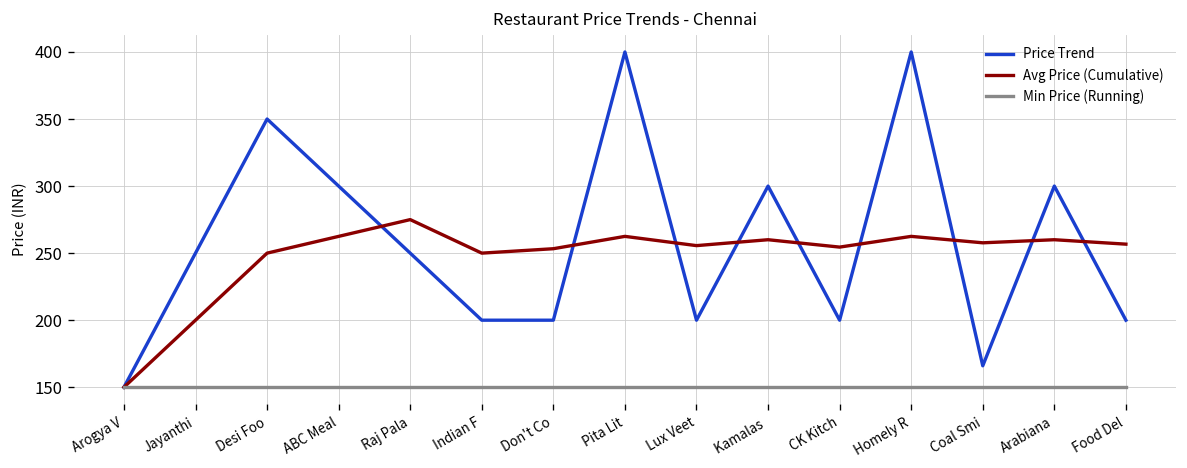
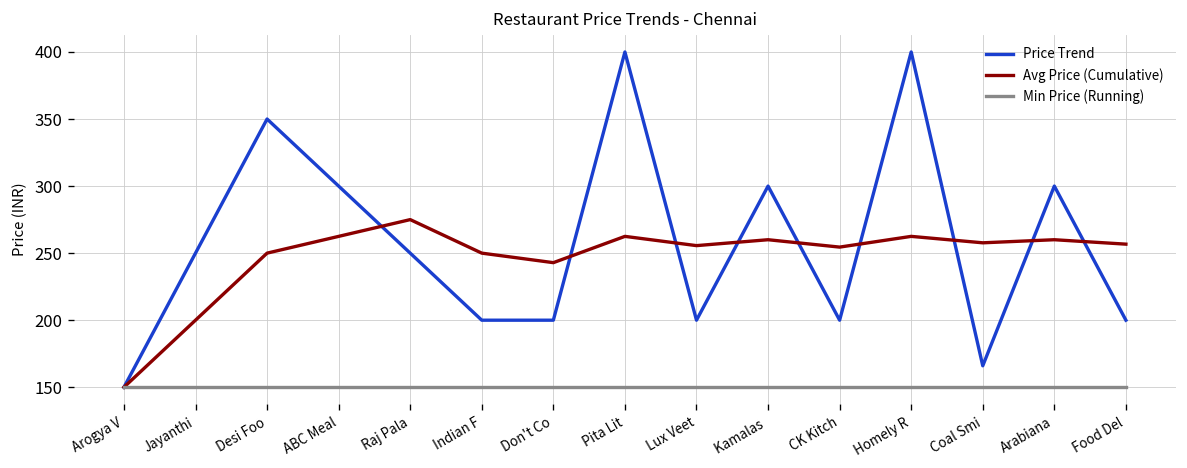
Avg Price (Cumulative), Don't Co: 253 -> 243
